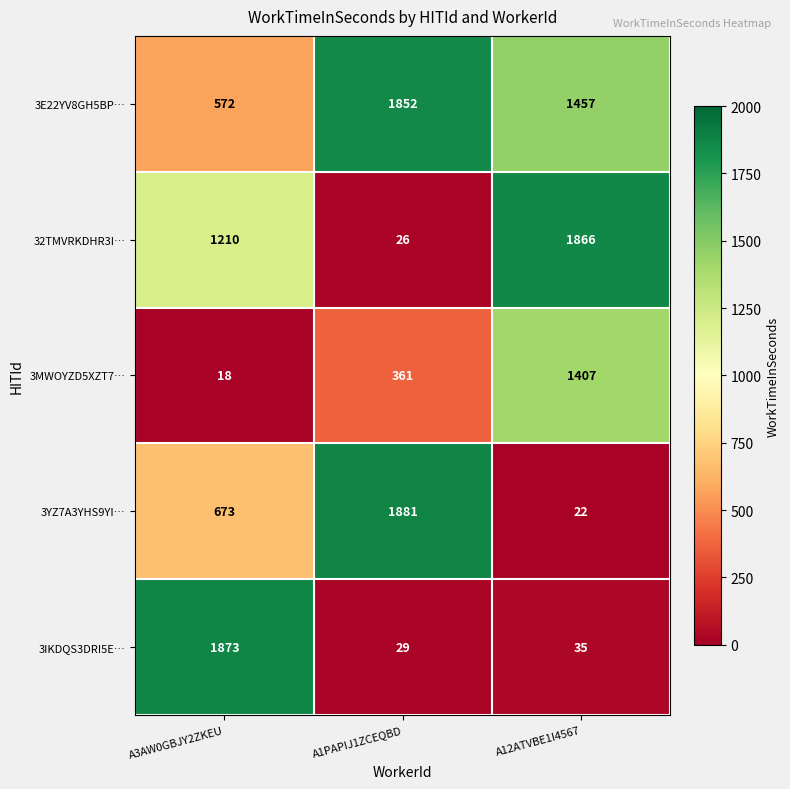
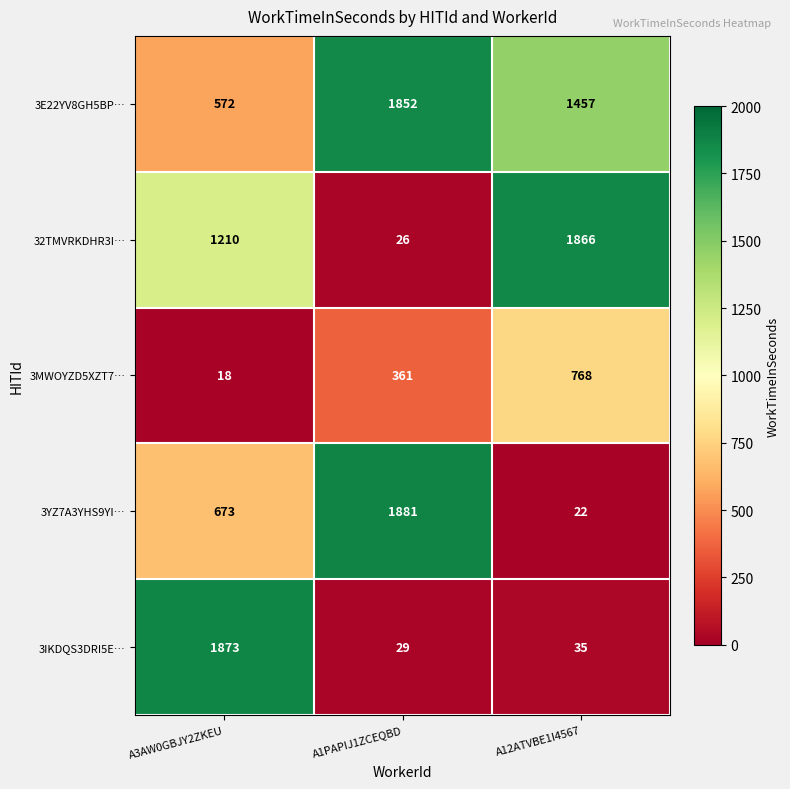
3MWOYZD5XZT7…, A12ATVBE1I4567: 1407 -> 768
